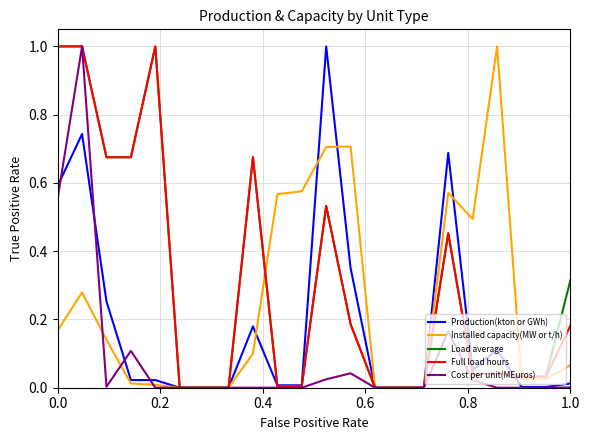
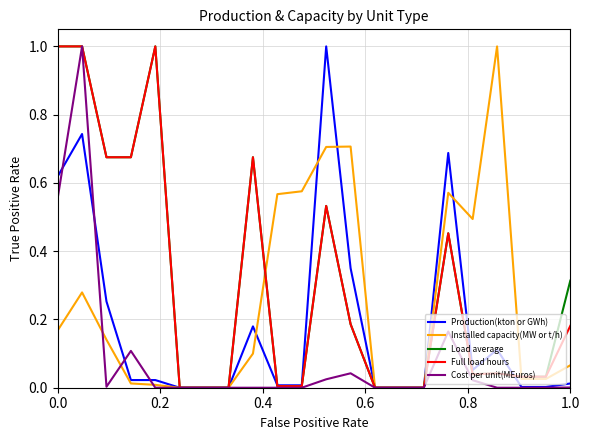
Production(kton or GWh), 0.0: 0.59 -> 0.62
